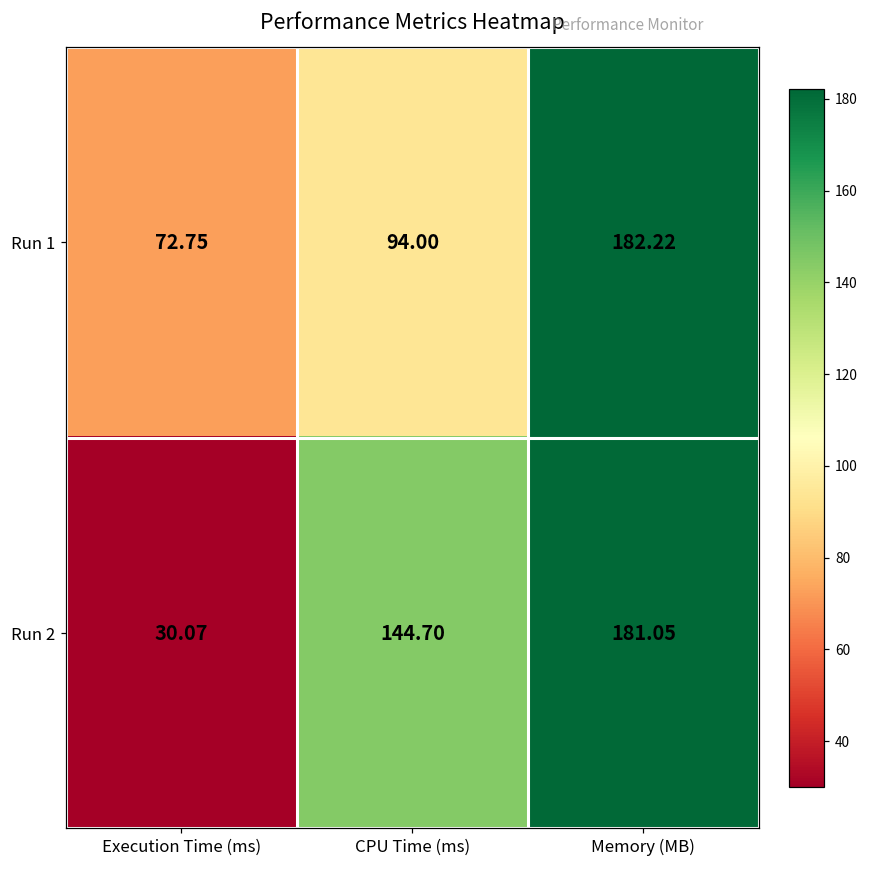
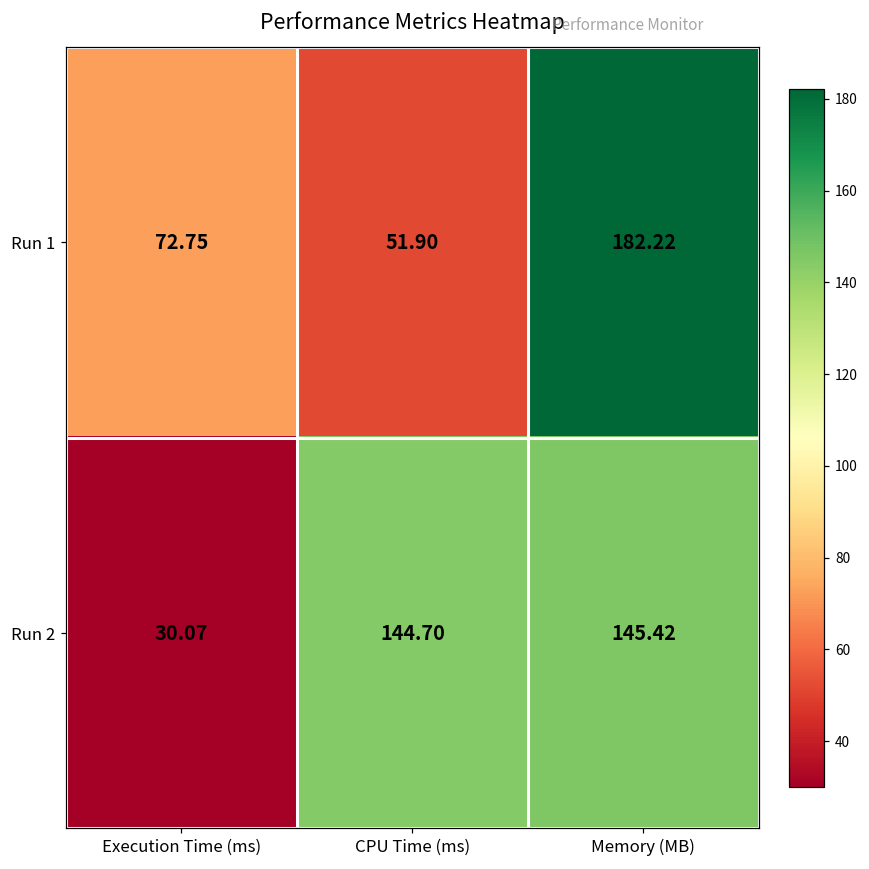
Run 1, CPU Time (ms): 94.00 -> 51.90
Run 2, Memory (MB): 181.05 -> 145.42
